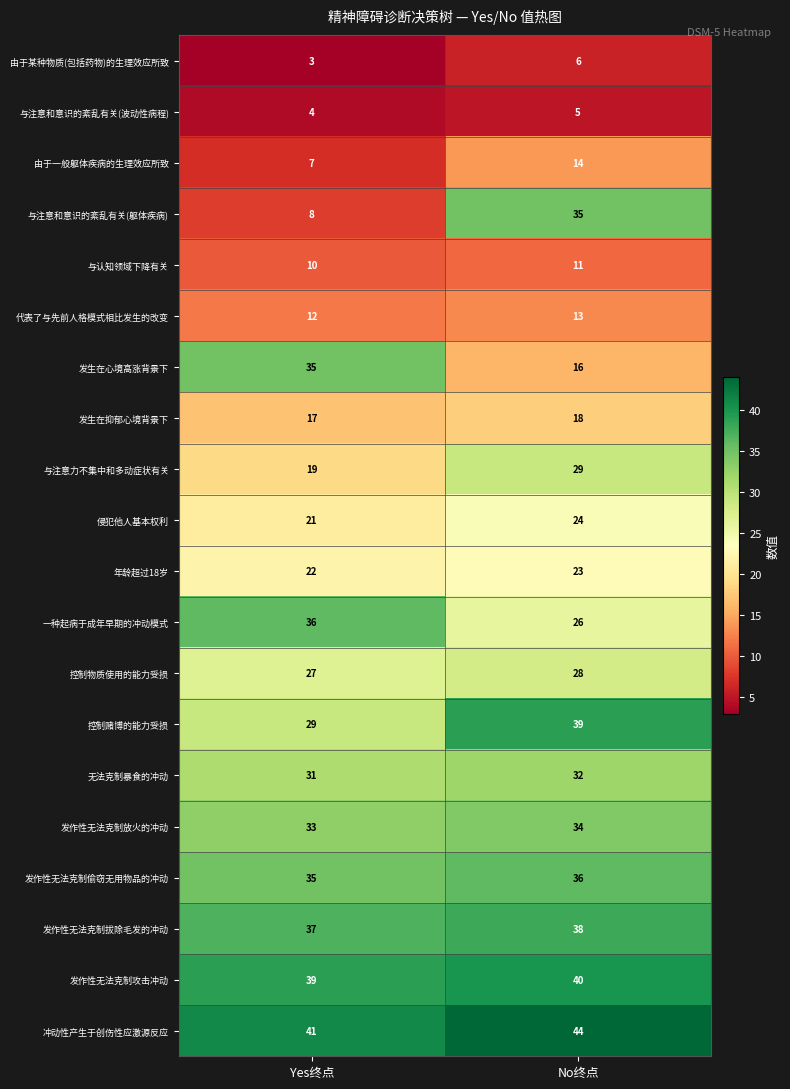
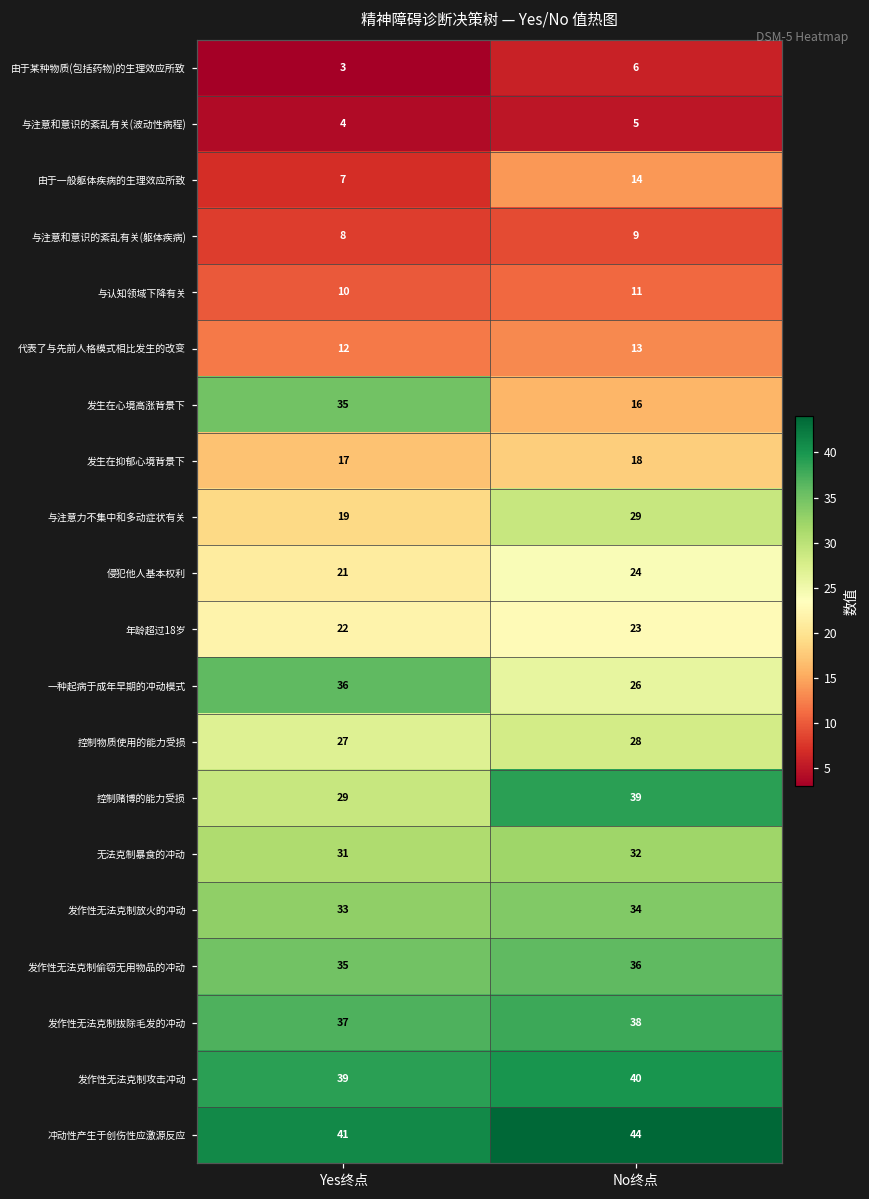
与注意和意识的紊乱有关(躯体疾病), No终点: 35 -> 9
